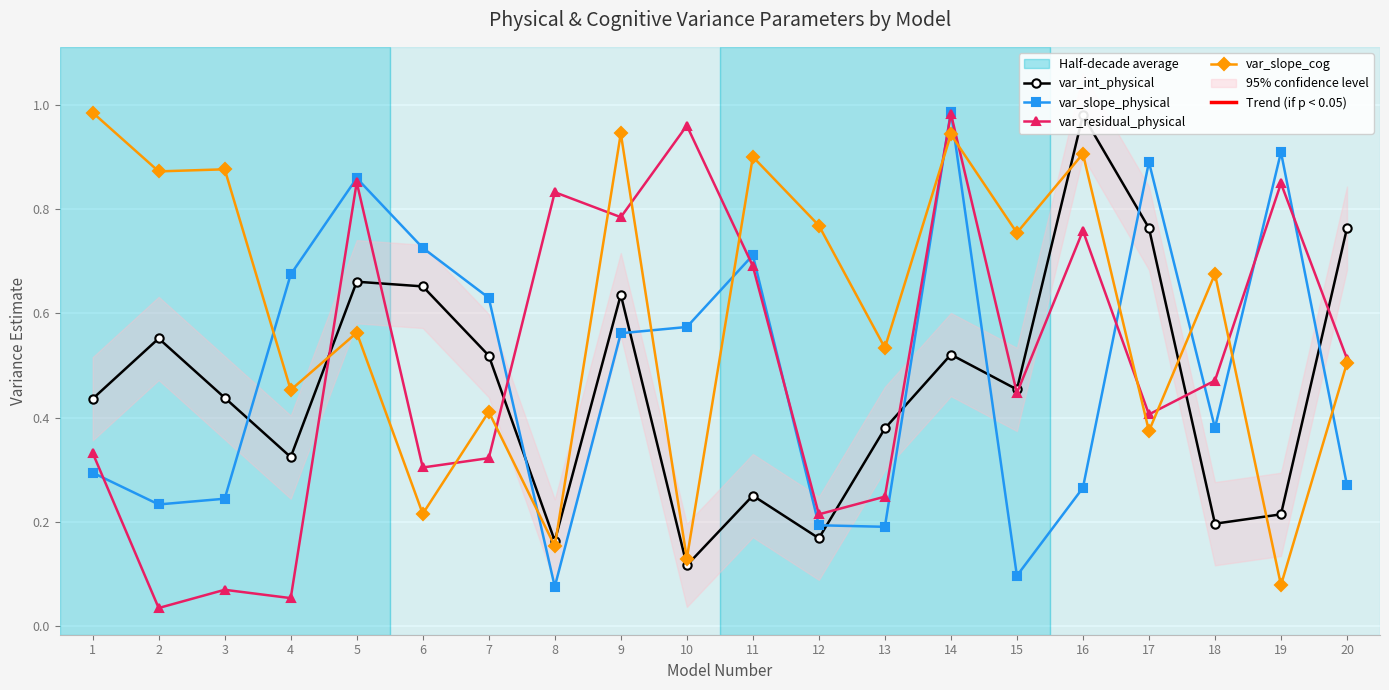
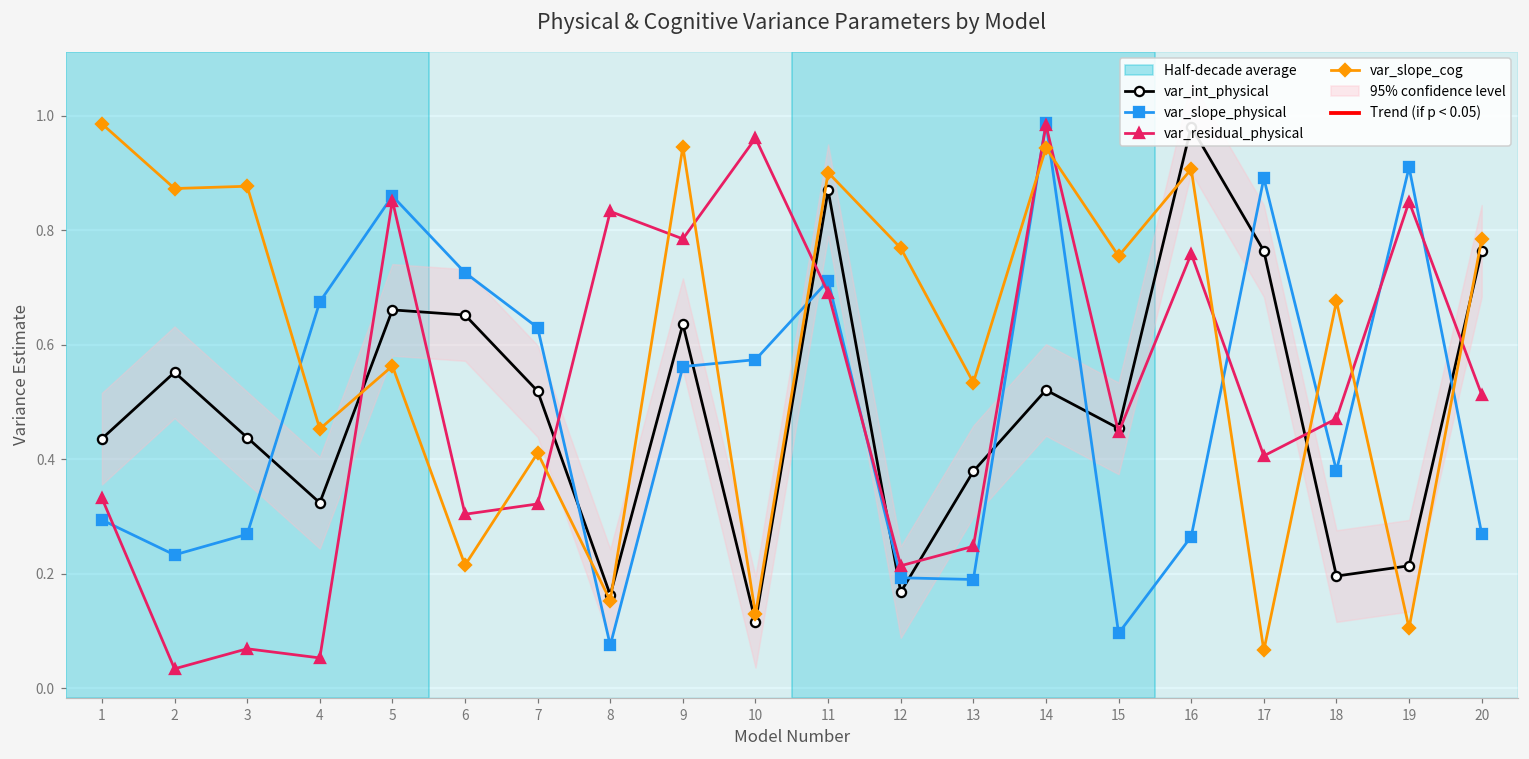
var_slope_physical, 3: 0.24 -> 0.27
var_int_physical, 11: 0.25 -> 0.87
var_slope_cog, 17: 0.37 -> 0.07
var_slope_cog, 19: 0.08 -> 0.11
var_slope_cog, 20: 0.51 -> 0.79
